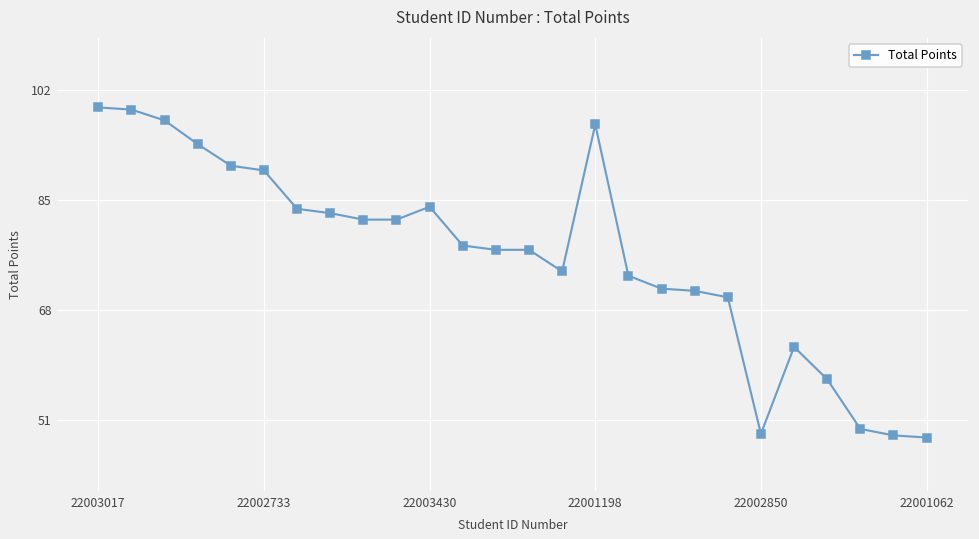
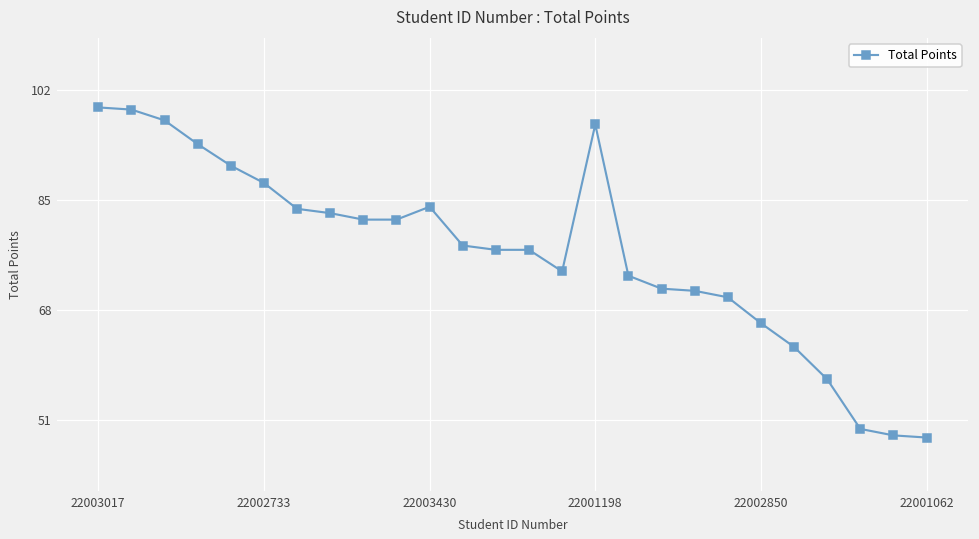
22002733: 90 -> 88
22002850: 49 -> 66
